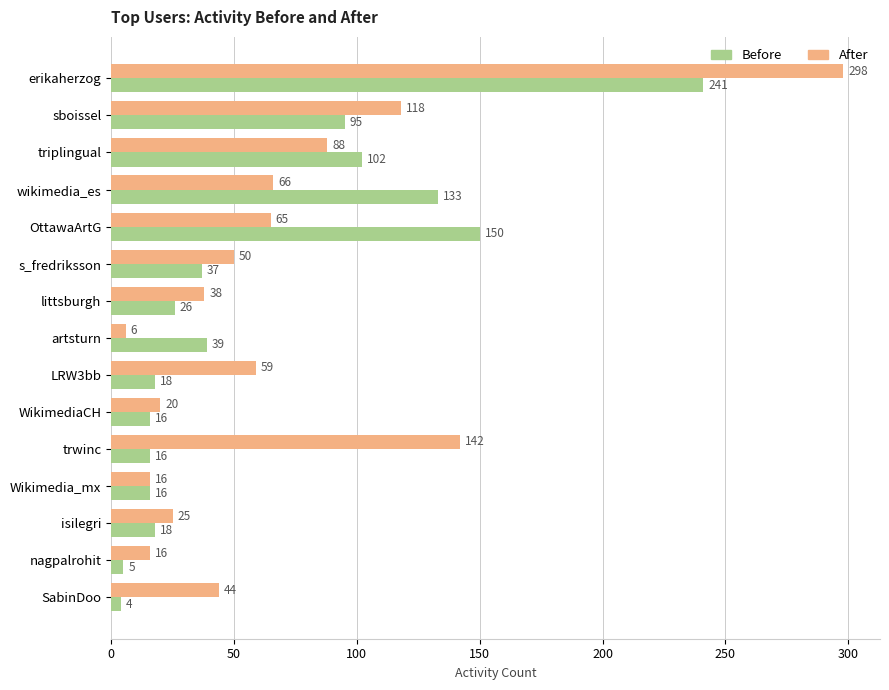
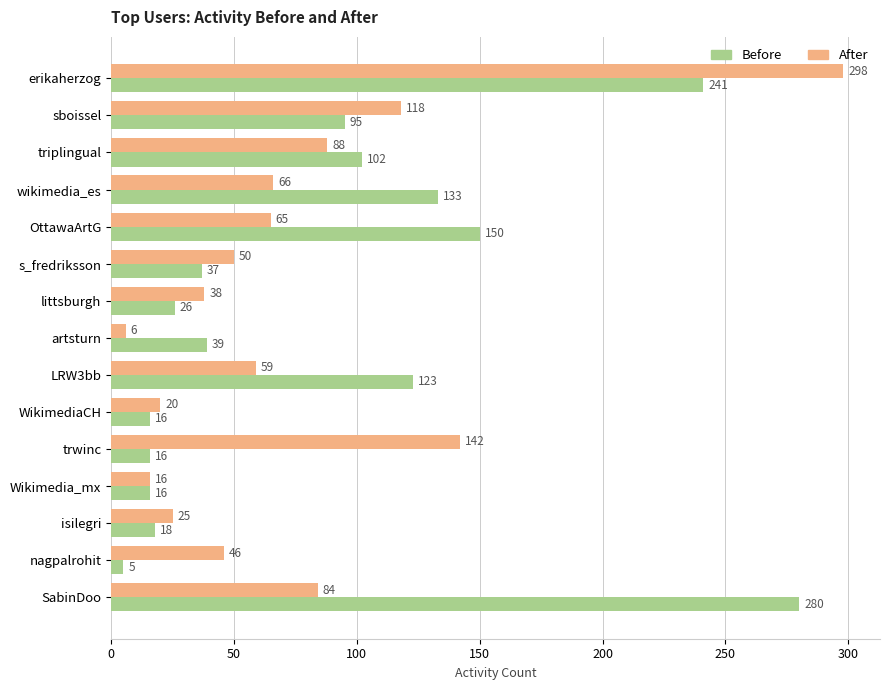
Before, LRW3bb: 18 -> 123
After, nagpalrohit: 16 -> 46
After, SabinDoo: 44 -> 84
Before, SabinDoo: 4 -> 280
